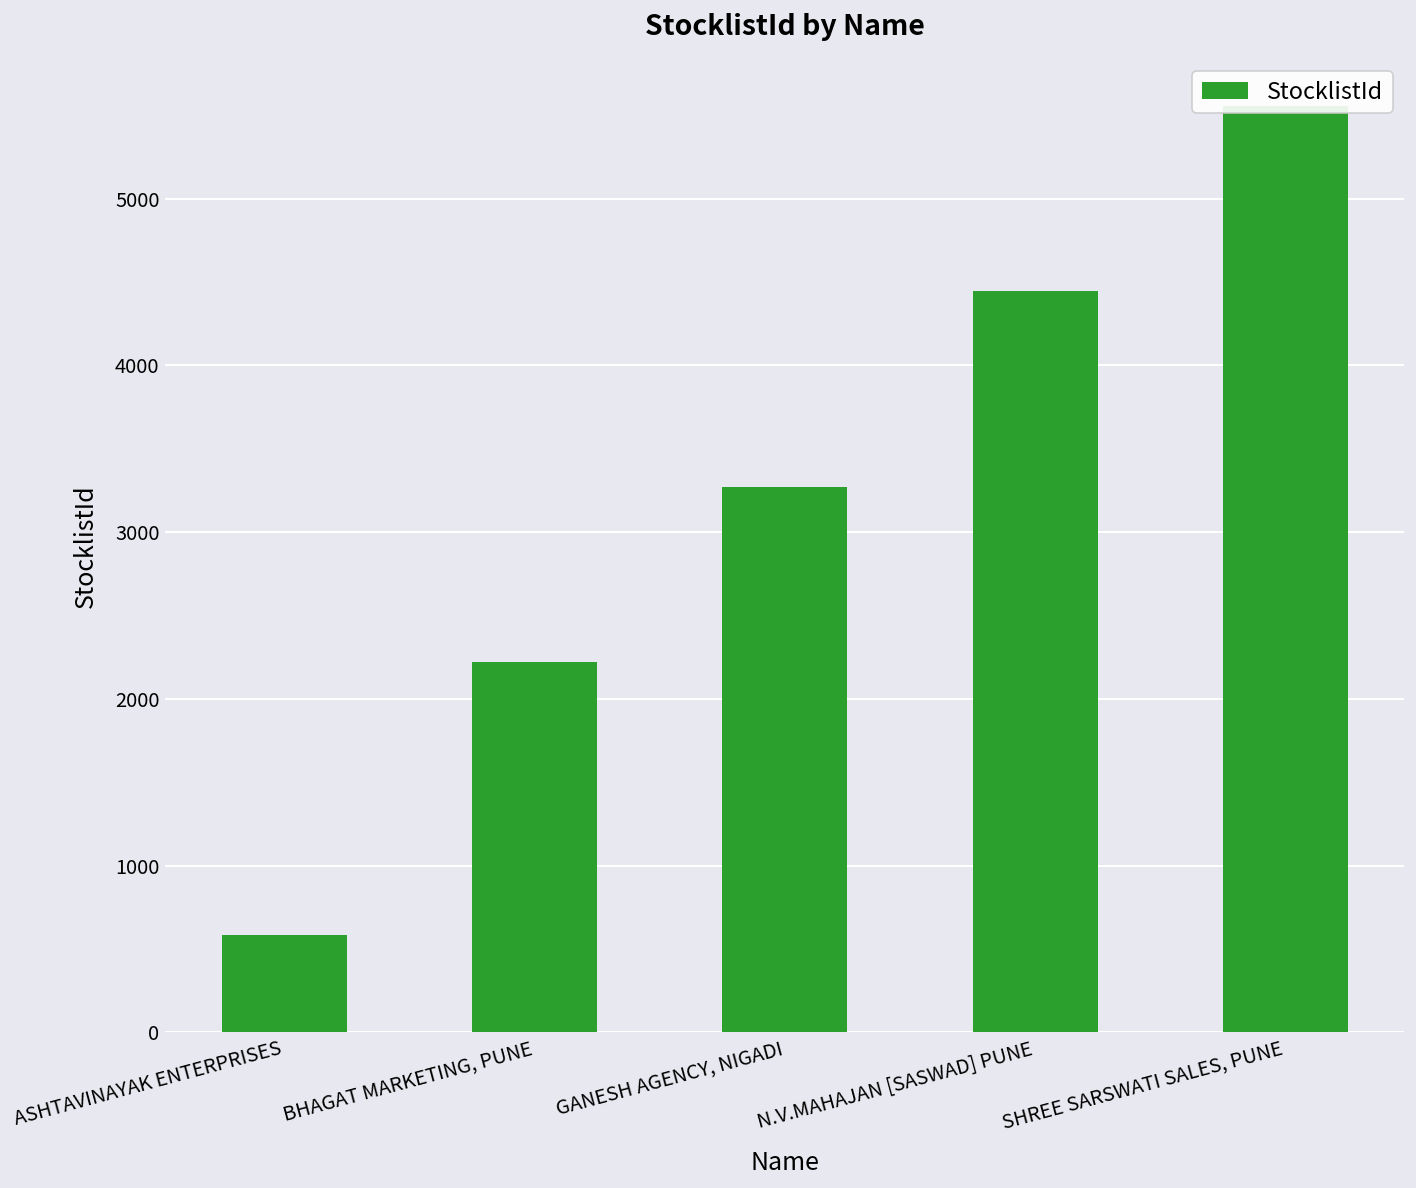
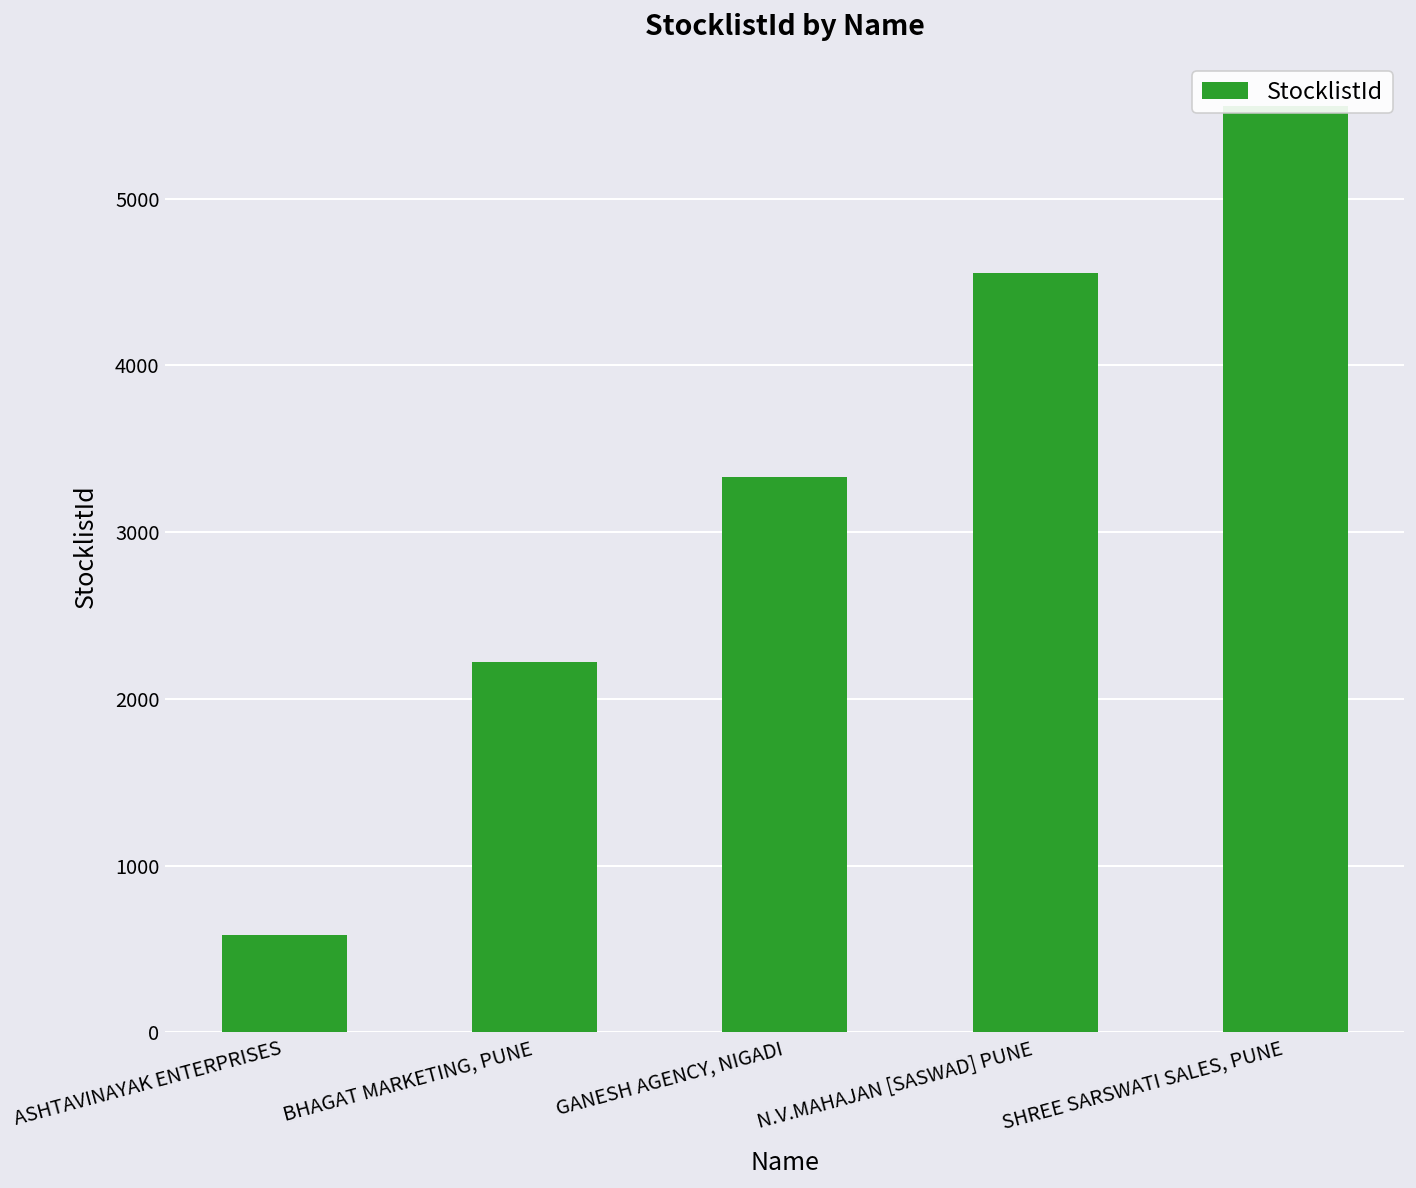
GANESH AGENCY, NIGADI: 3270 -> 3330
N.V.MAHAJAN [SASWAD] PUNE: 4440 -> 4560
